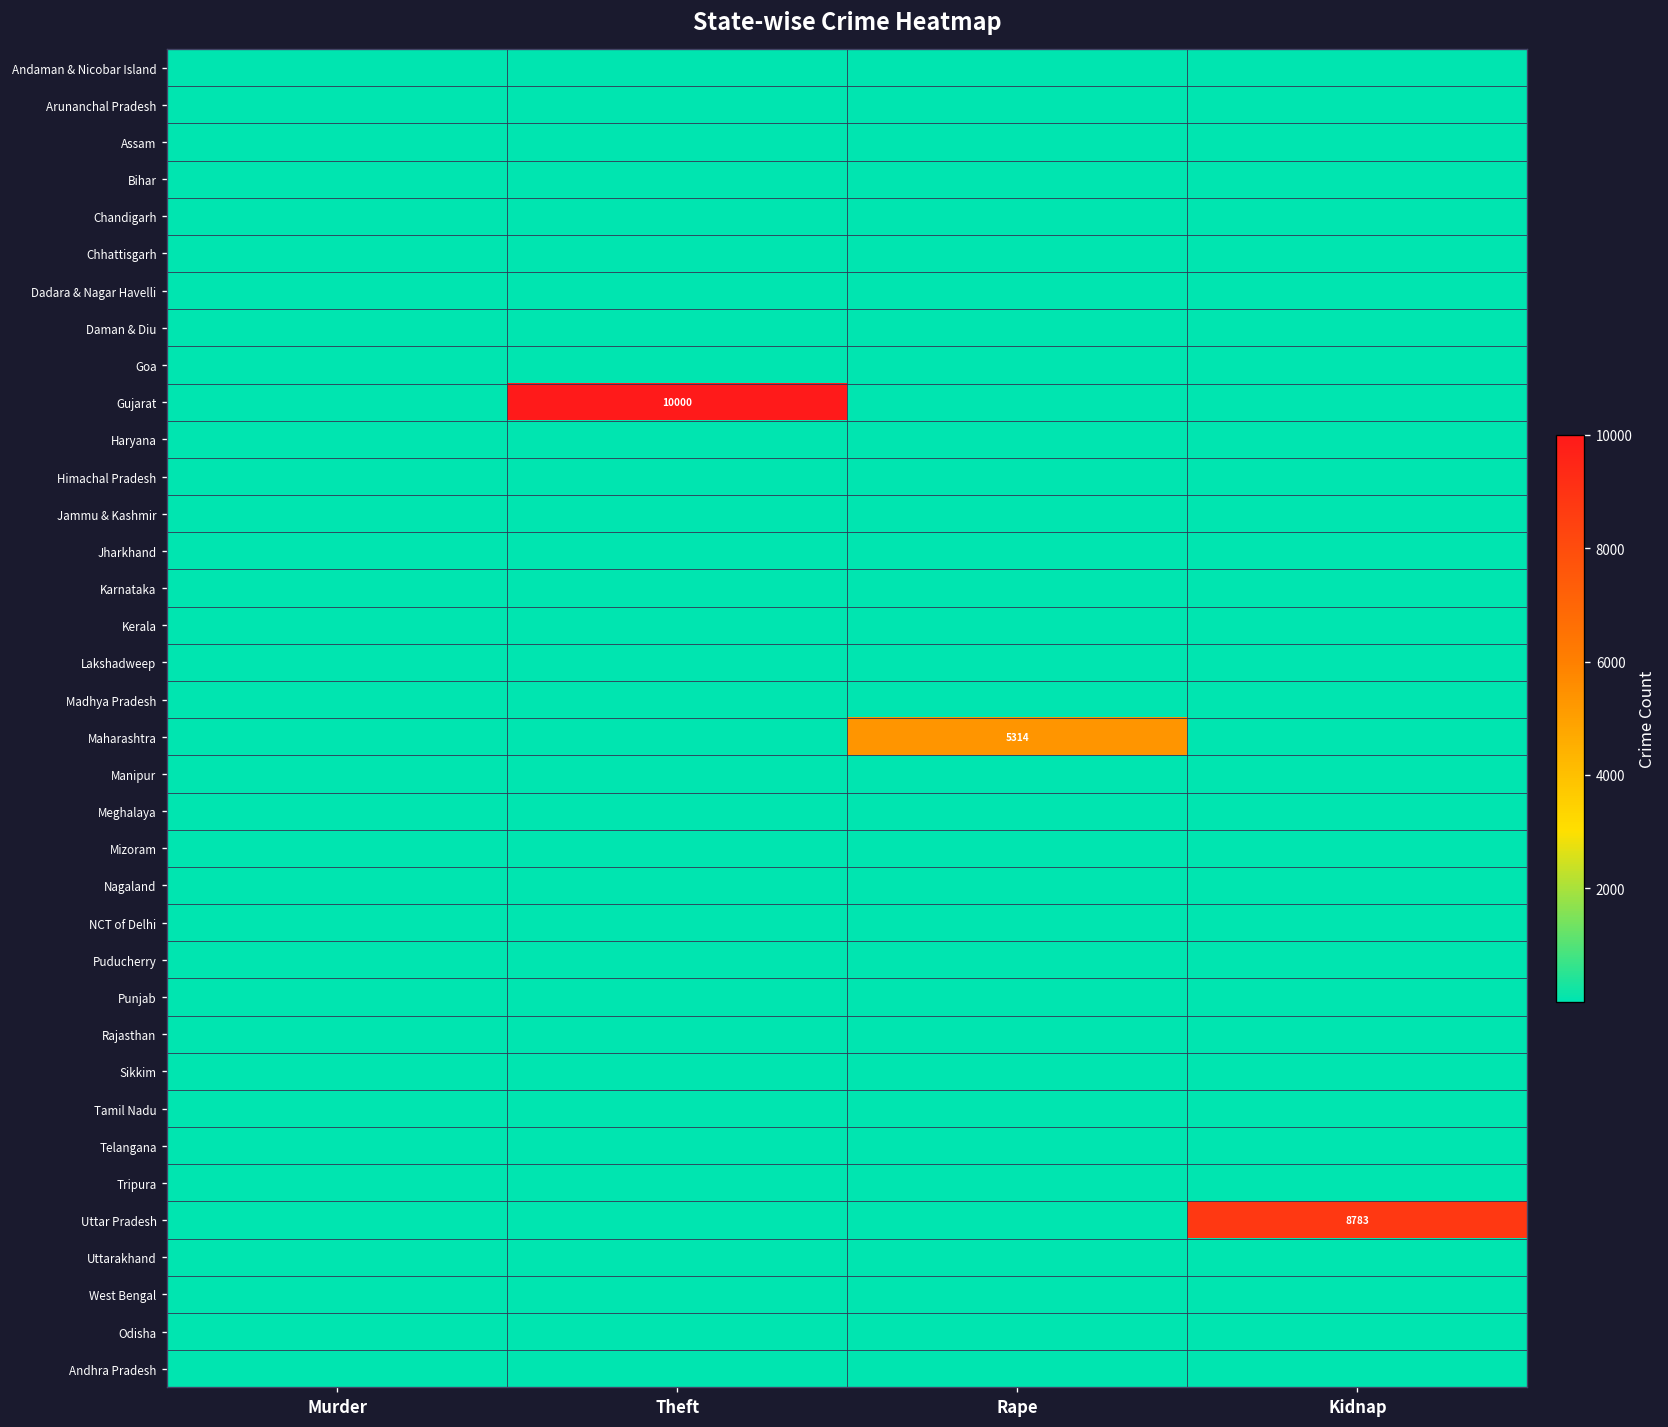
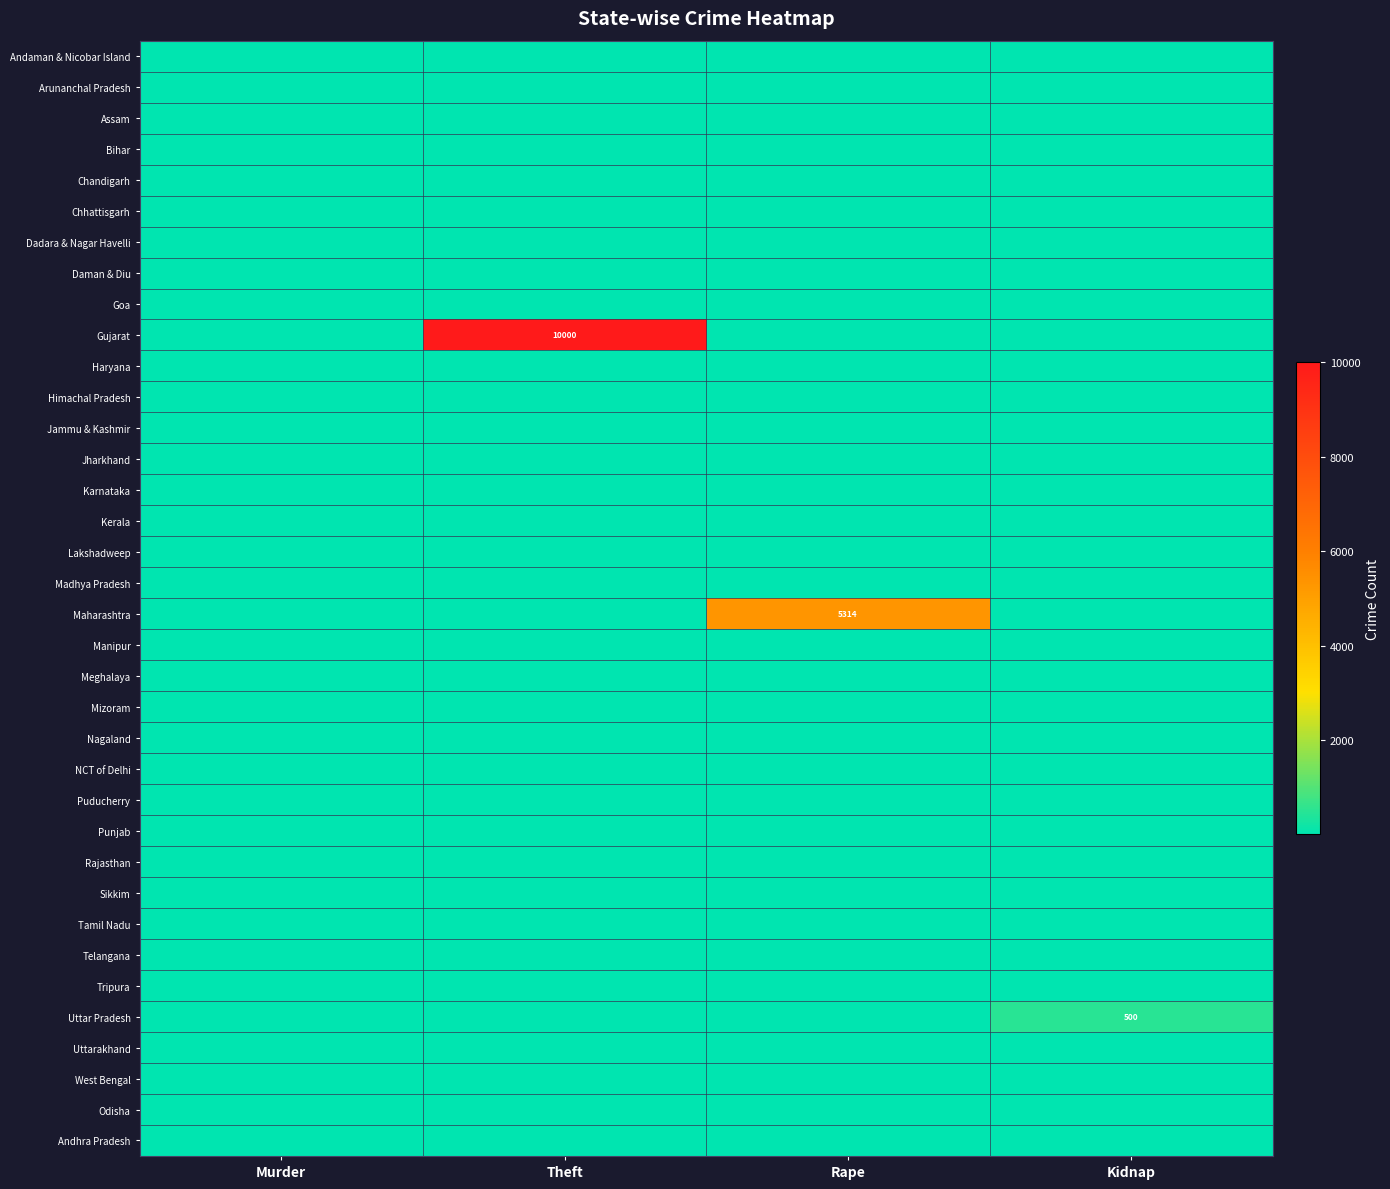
Uttar Pradesh, Kidnap: 8783 -> 500
